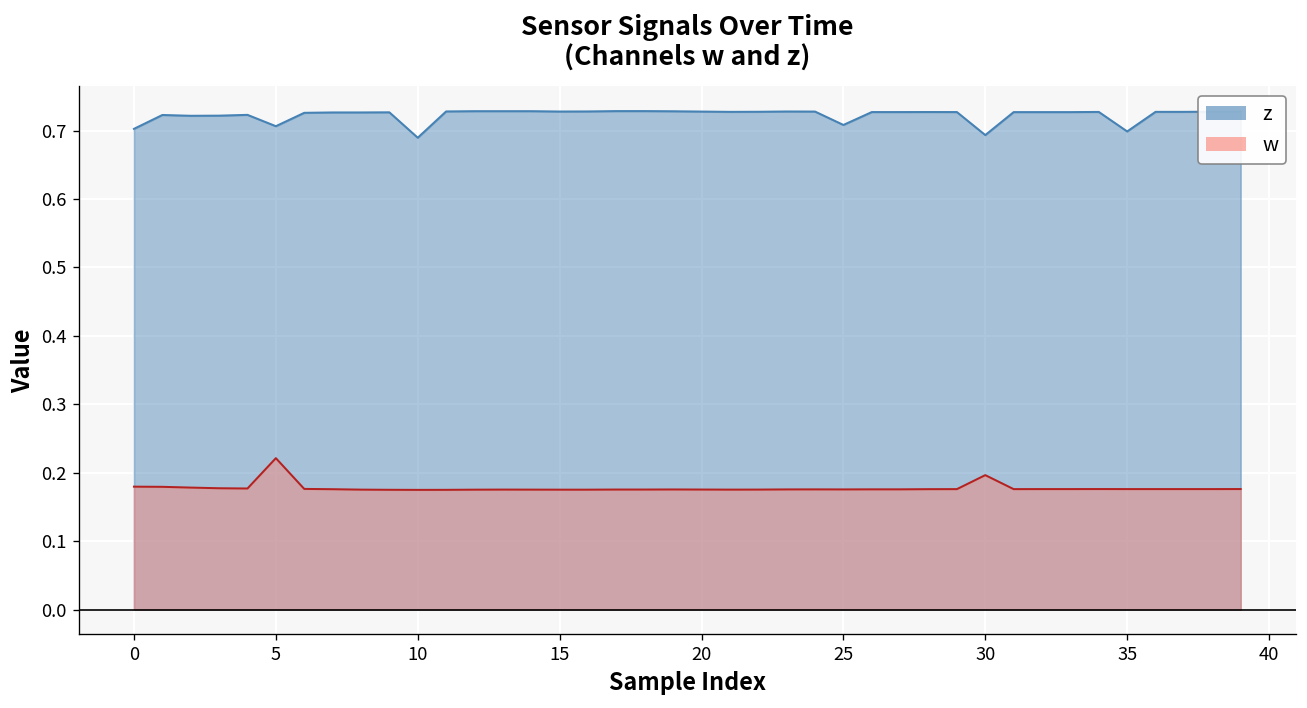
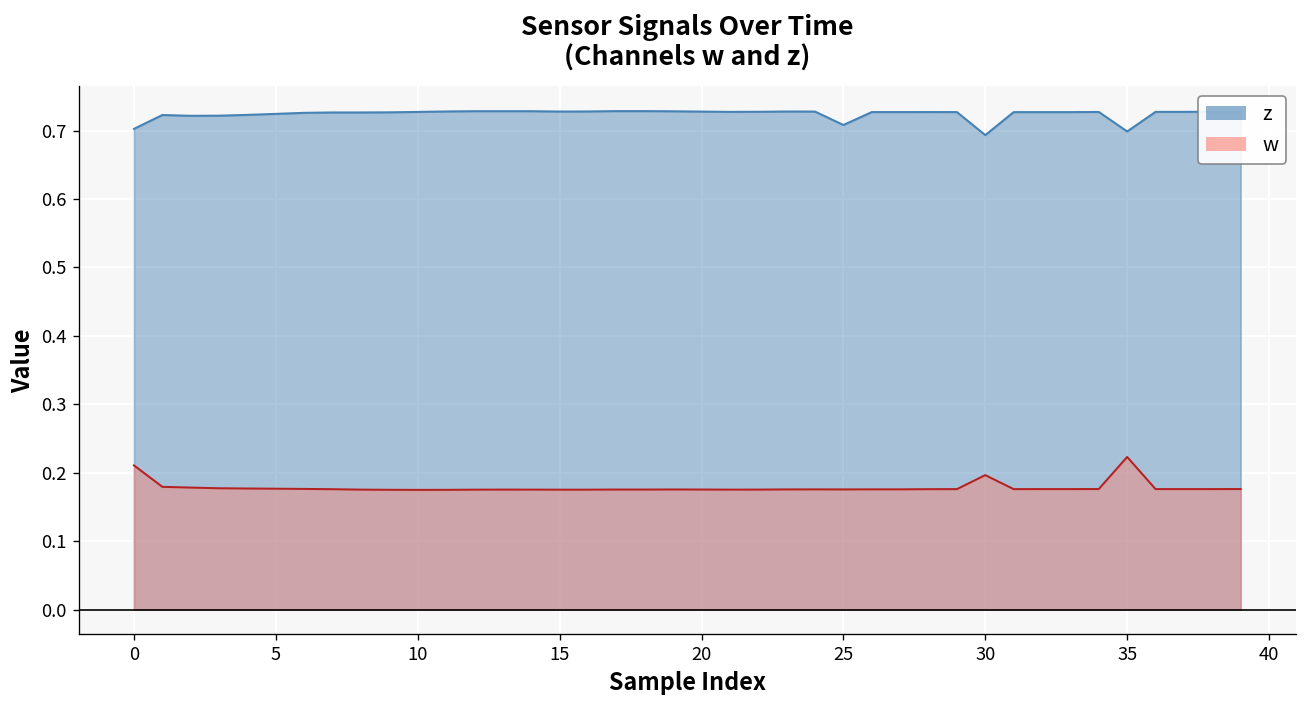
w, 0: 0.18 -> 0.21
z, 5: 0.71 -> 0.72
w, 5: 0.22 -> 0.18
z, 10: 0.69 -> 0.73
w, 35: 0.18 -> 0.22
